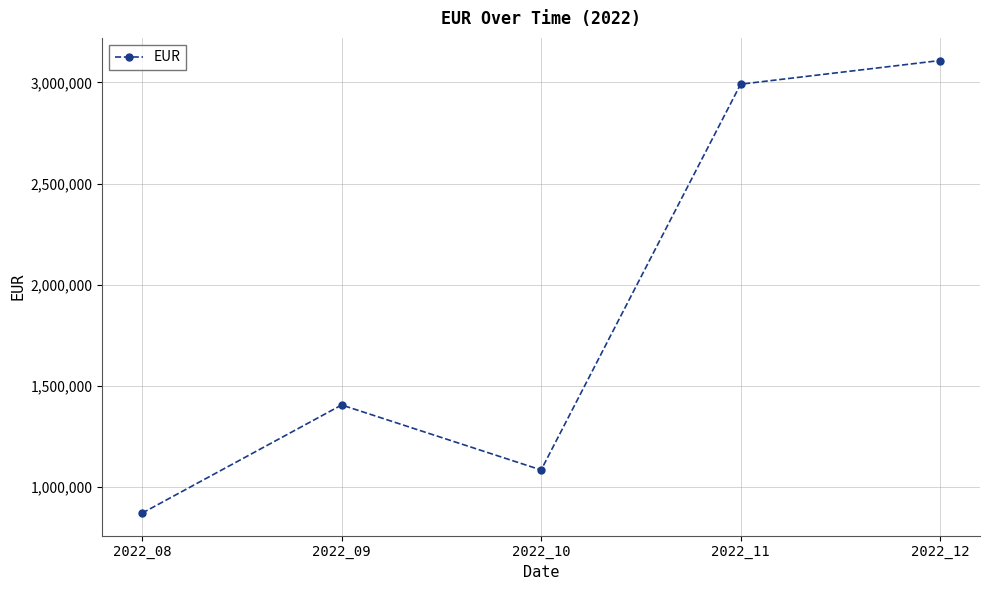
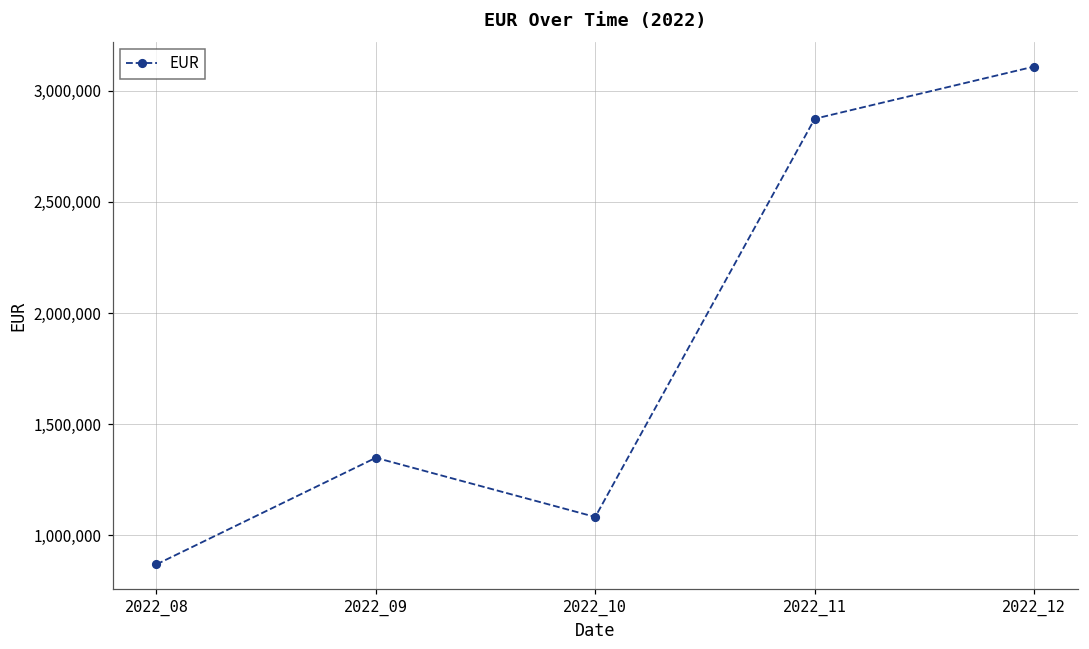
2022_09: 1,400,000 -> 1,350,000
2022_11: 2,990,000 -> 2,870,000
